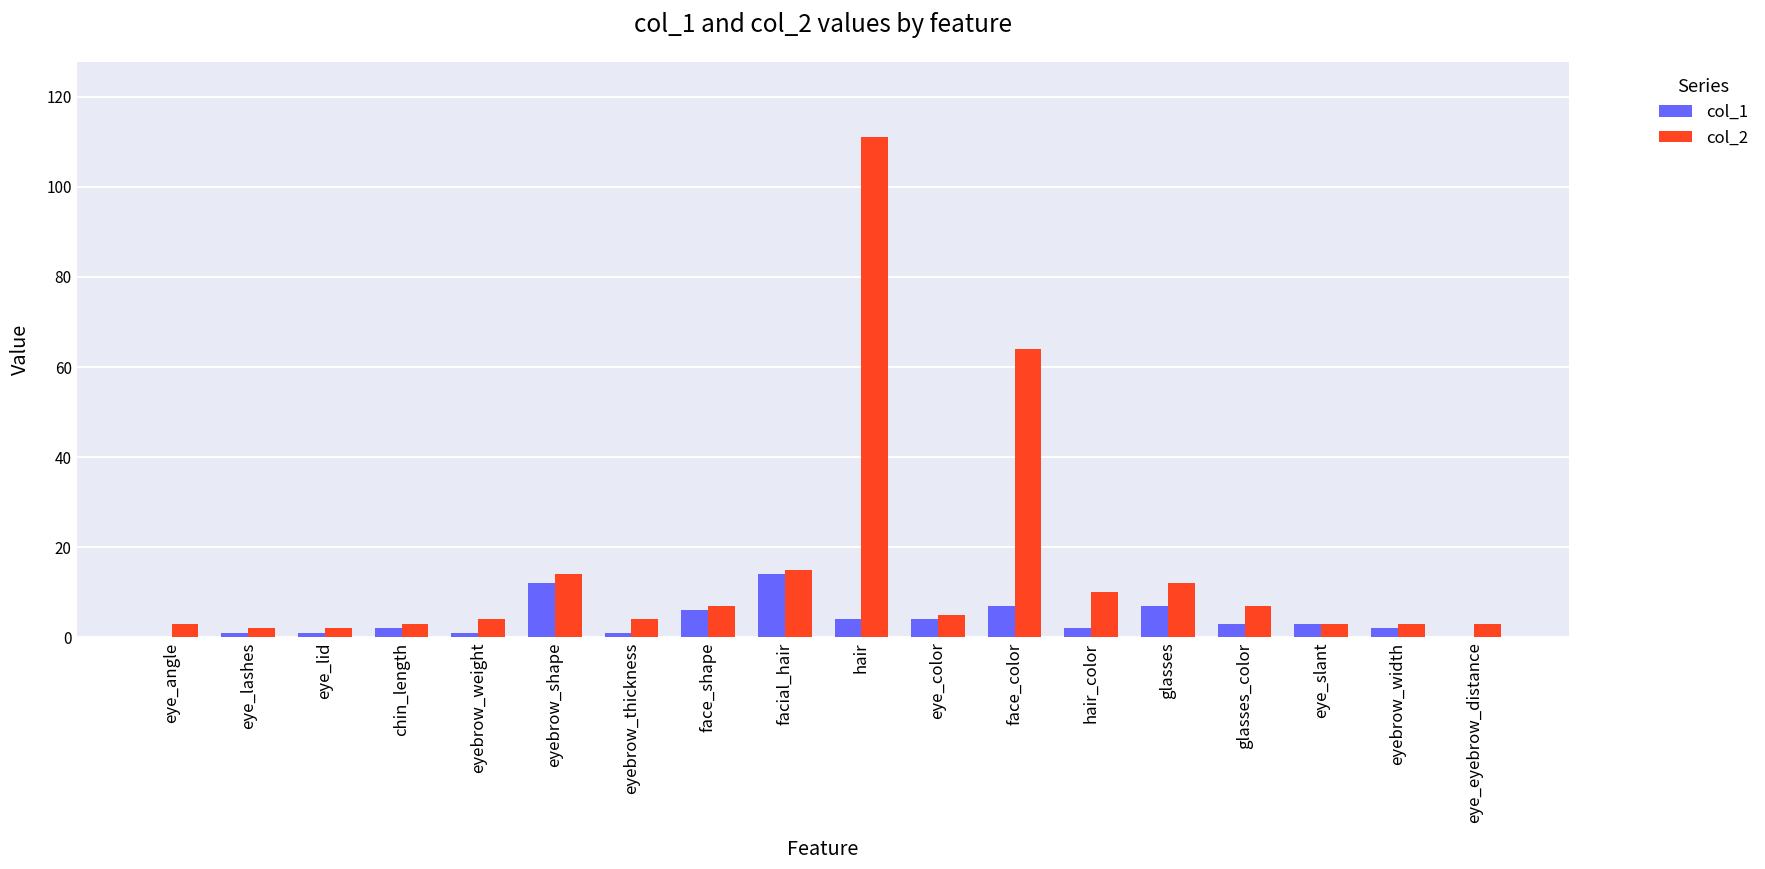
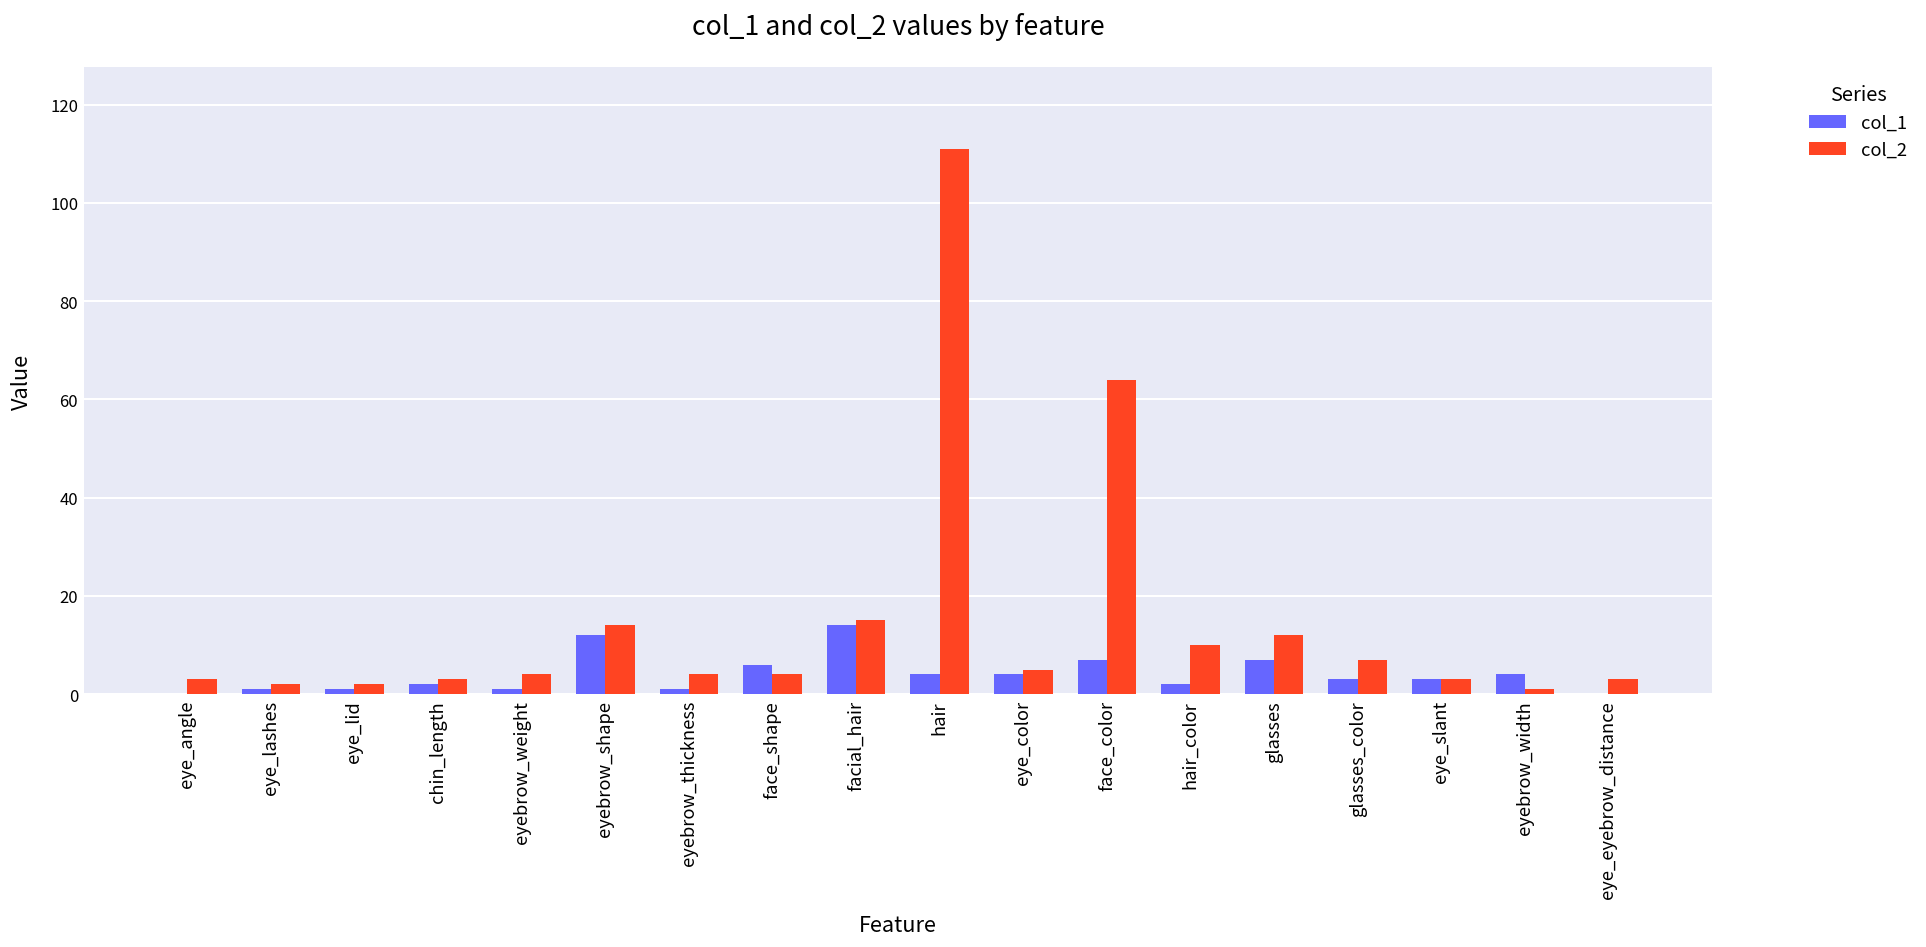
col_2, face_shape: 7 -> 4
col_1, eyebrow_width: 2 -> 4
col_2, eyebrow_width: 3 -> 1
